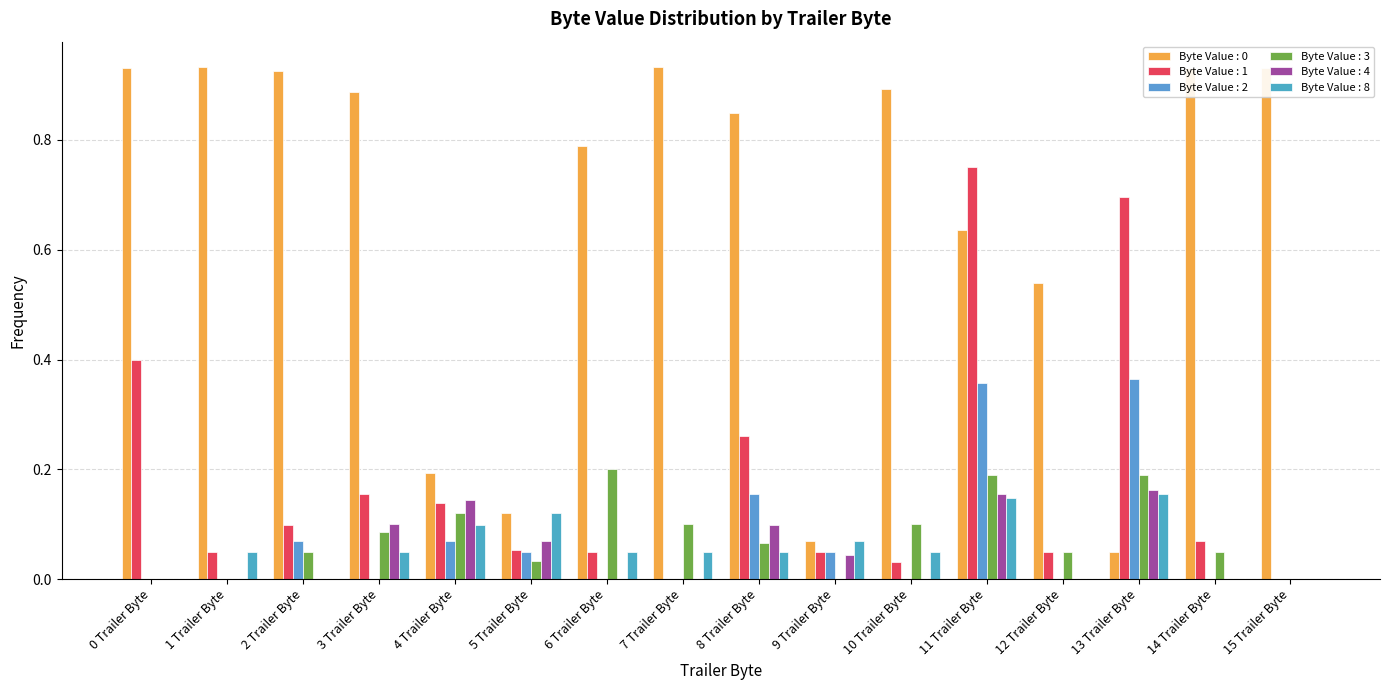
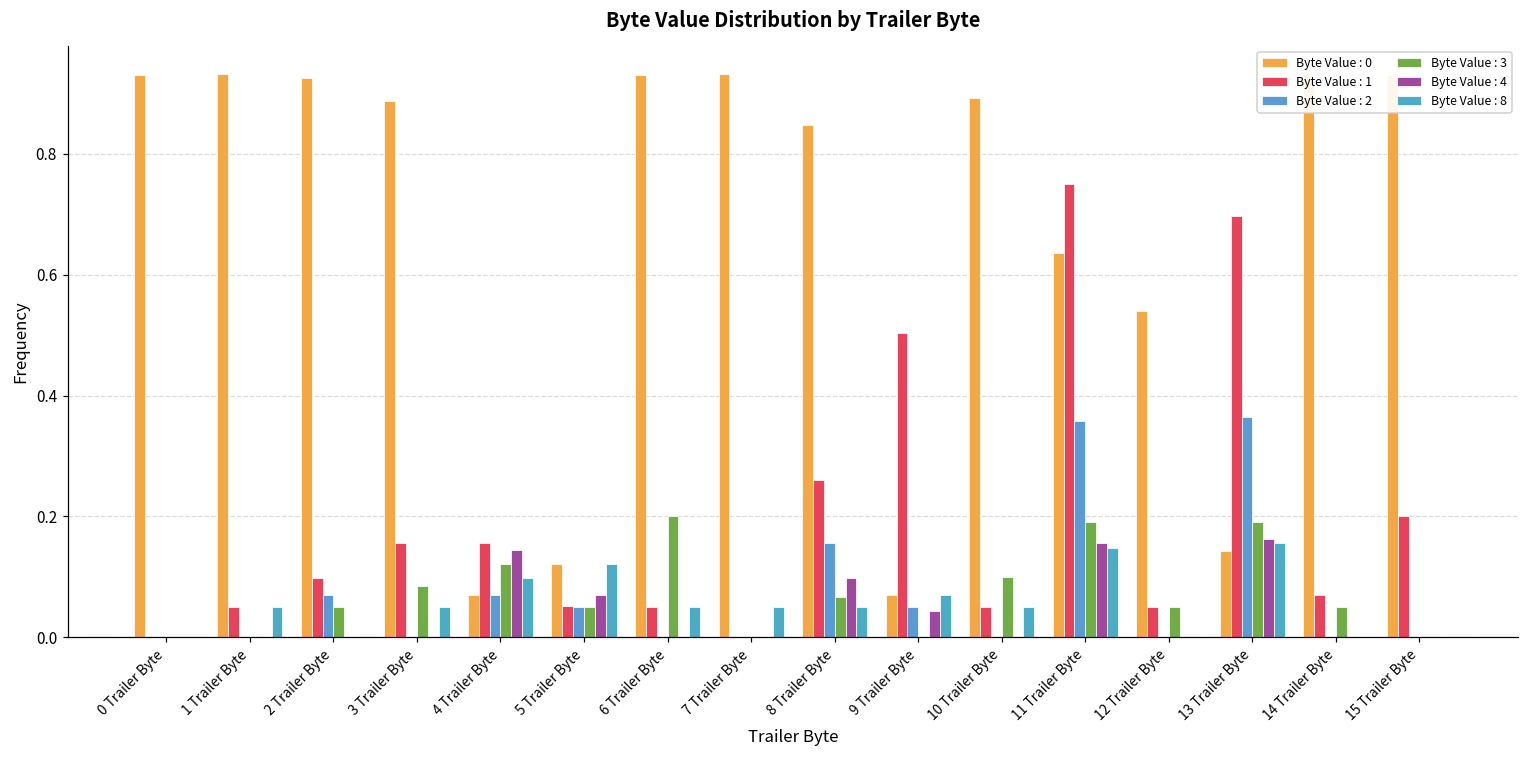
Byte Value : 1, 0 Trailer Byte: 0.4 -> 0.0
Byte Value : 4, 3 Trailer Byte: 0.1 -> 0.0
Byte Value : 0, 4 Trailer Byte: 0.19 -> 0.07
Byte Value : 1, 4 Trailer Byte: 0.14 -> 0.16
Byte Value : 3, 5 Trailer Byte: 0.03 -> 0.05
Byte Value : 0, 6 Trailer Byte: 0.79 -> 0.93
Byte Value : 3, 7 Trailer Byte: 0.1 -> 0.0
Byte Value : 1, 9 Trailer Byte: 0.05 -> 0.50
Byte Value : 1, 10 Trailer Byte: 0.03 -> 0.05
Byte Value : 0, 13 Trailer Byte: 0.05 -> 0.14
Byte Value : 1, 15 Trailer Byte: 0.0 -> 0.2
